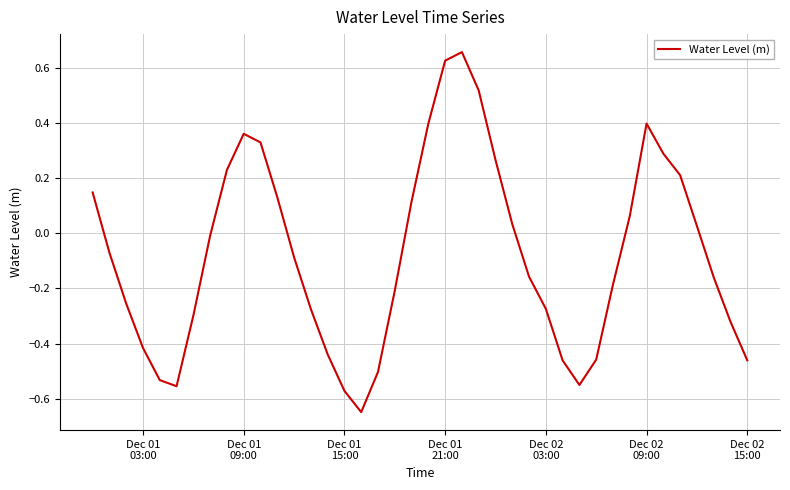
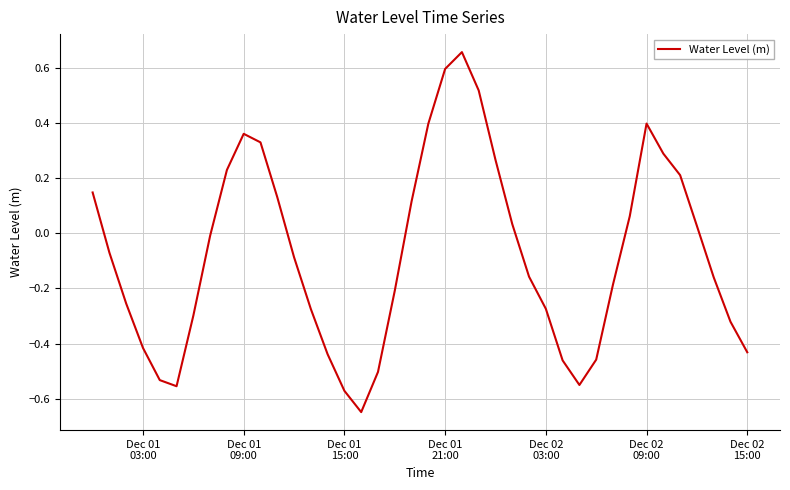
Dec 01 21:00: 0.63 -> 0.60
Dec 02 15:00: -0.46 -> -0.43
